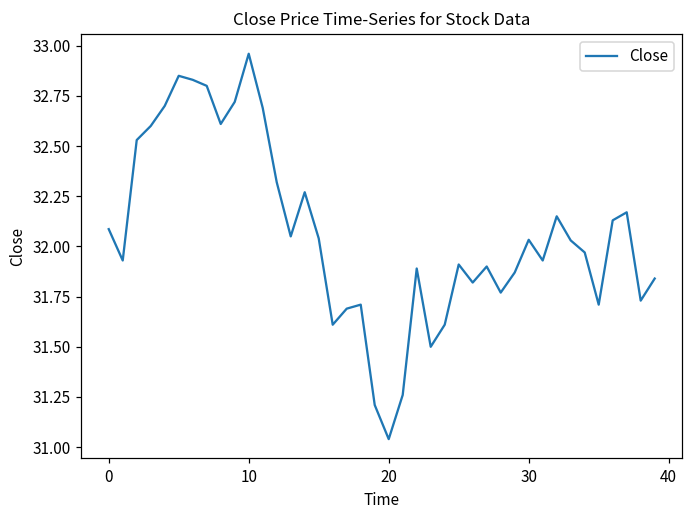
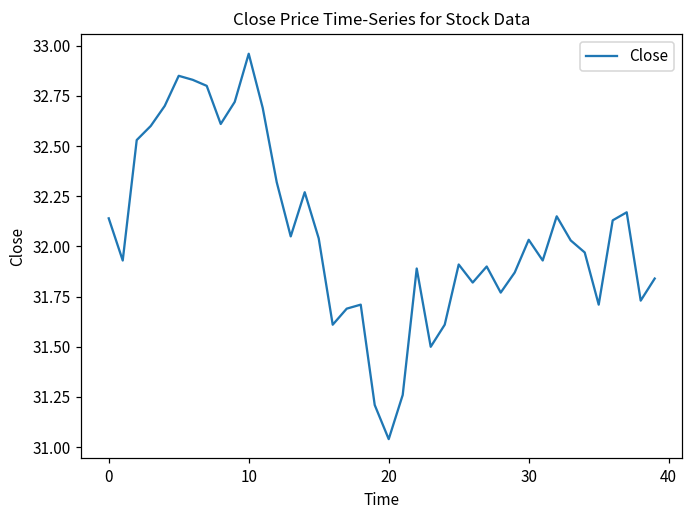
0: 32.09 -> 32.14
